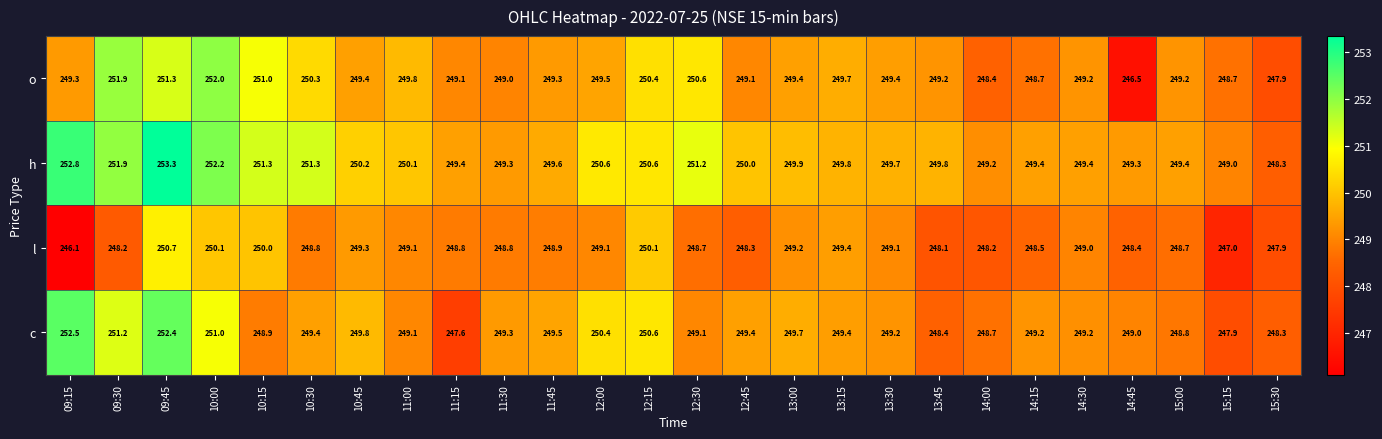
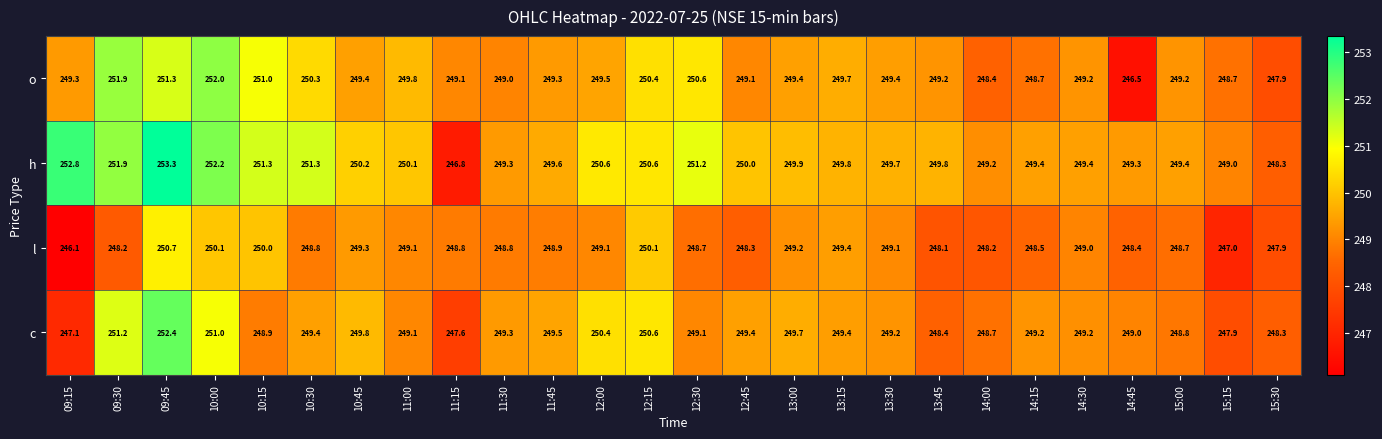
h, 11:15: 249.4 -> 246.8
c, 09:15: 252.5 -> 247.1
